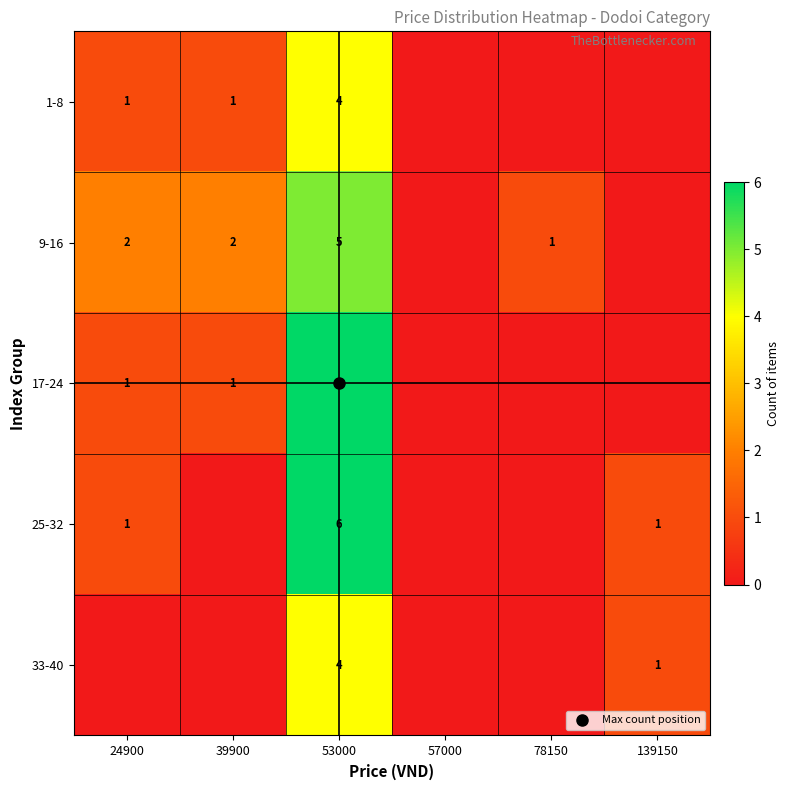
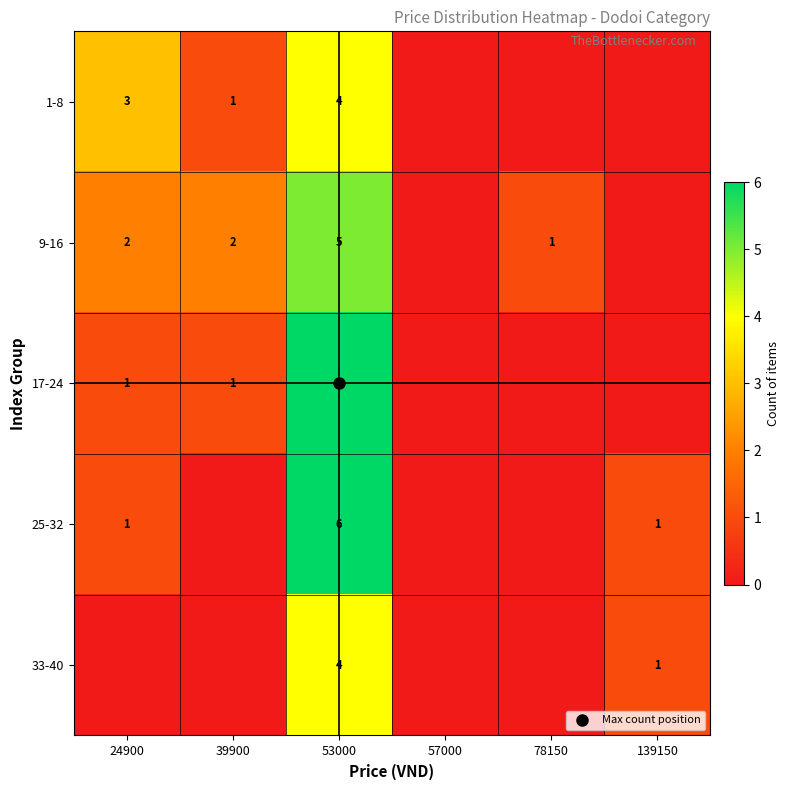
1-8, 24900: 1 -> 3
